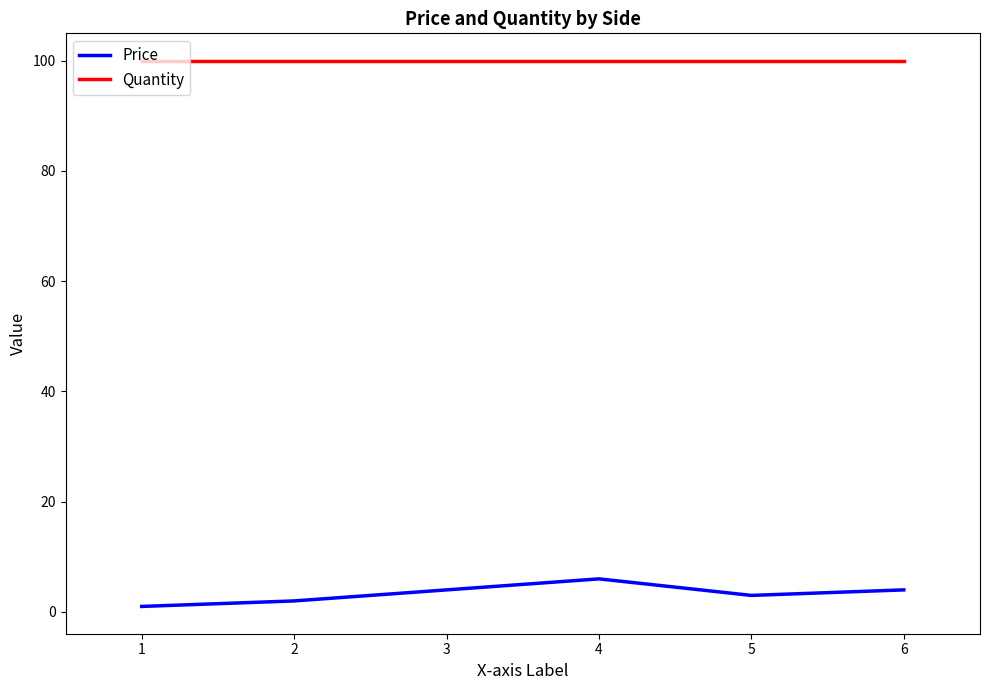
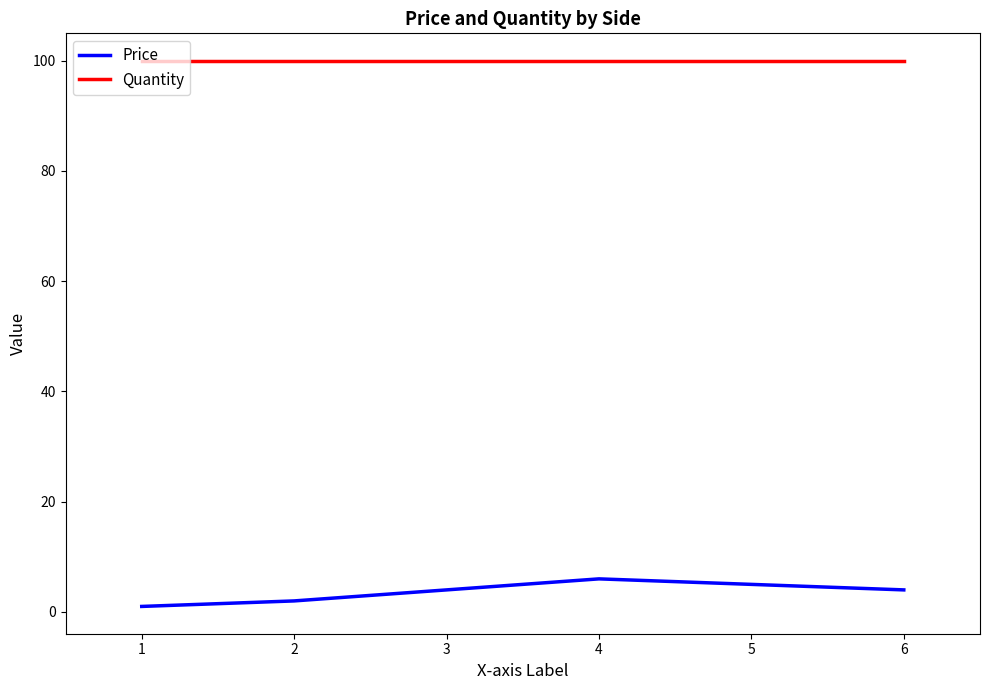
Price, 5: 3 -> 5
